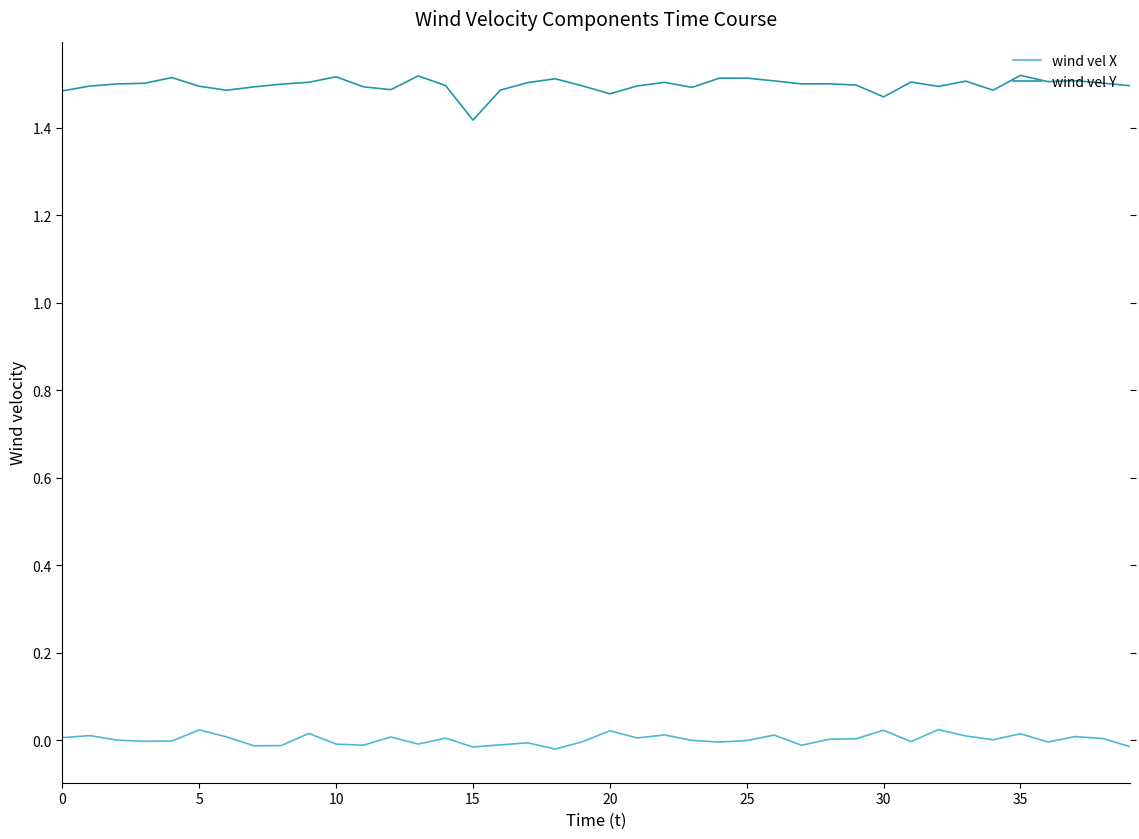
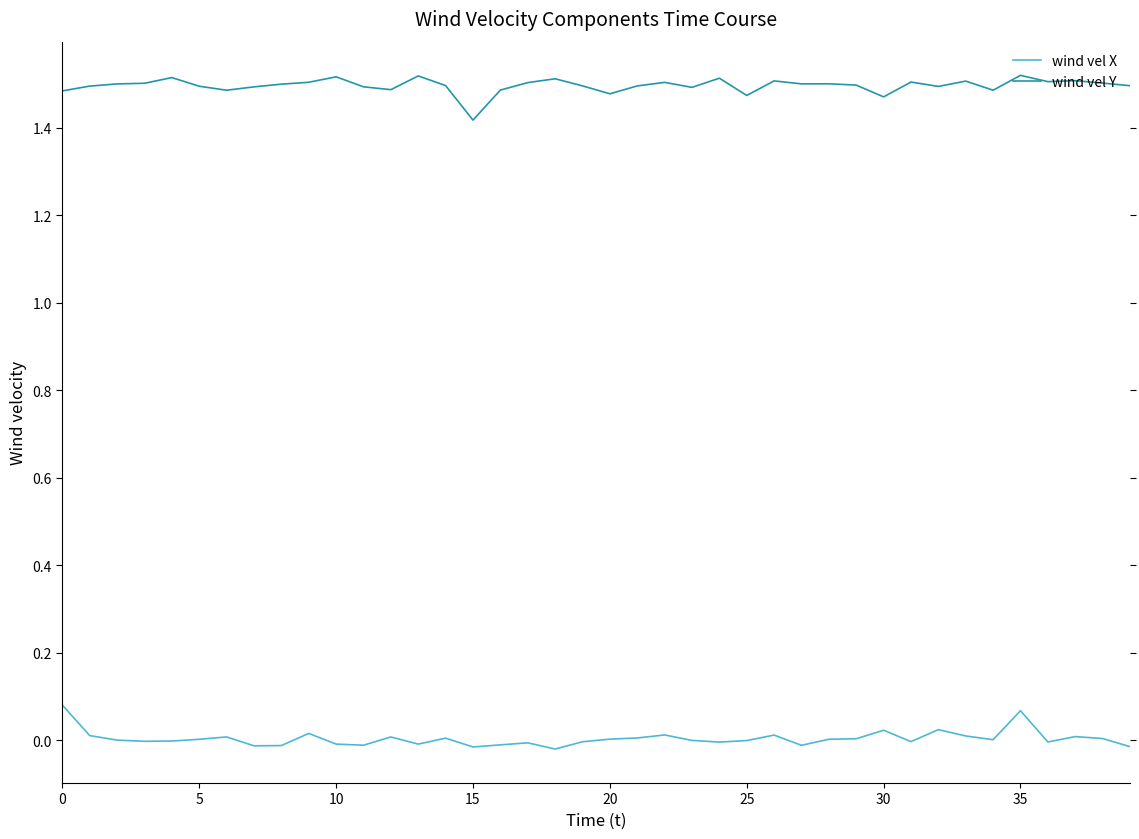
wind vel X, 0: 0.01 -> 0.08
wind vel X, 5: 0.02 -> 0.00
wind vel X, 20: 0.02 -> 0.00
wind vel Y, 25: 1.51 -> 1.47
wind vel X, 35: 0.02 -> 0.07
